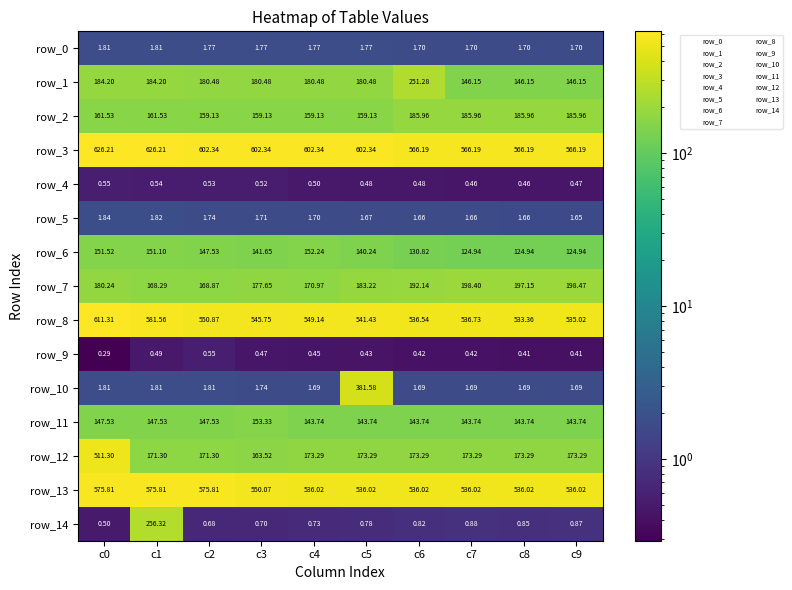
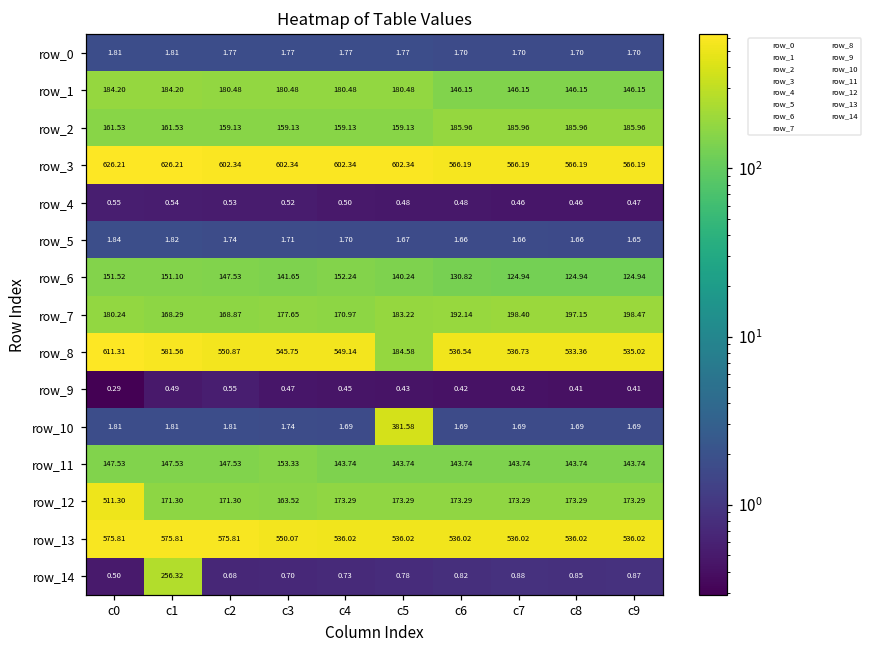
row_1, c6: 251.28 -> 146.15
row_8, c5: 541.43 -> 184.58
